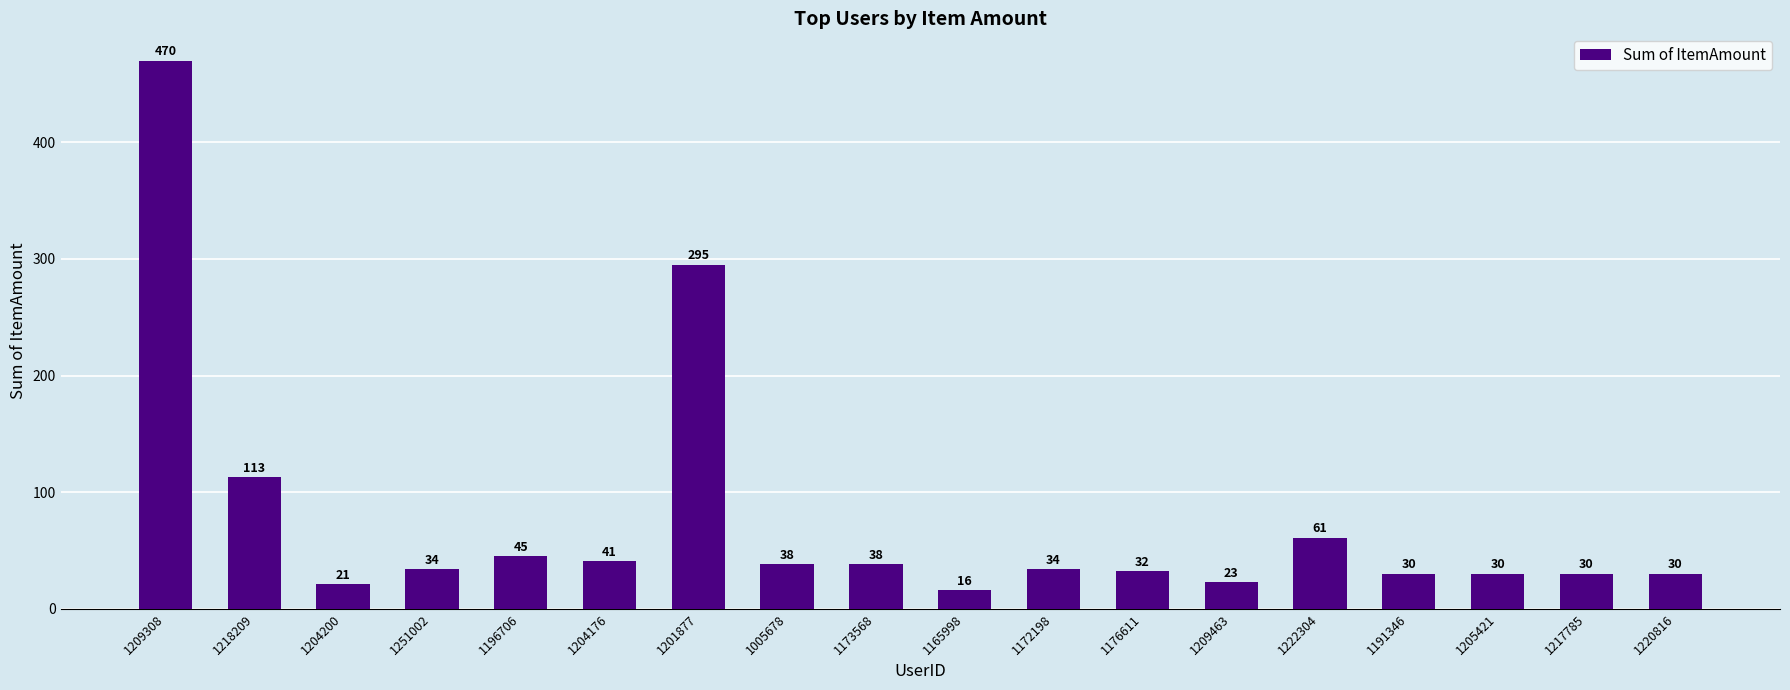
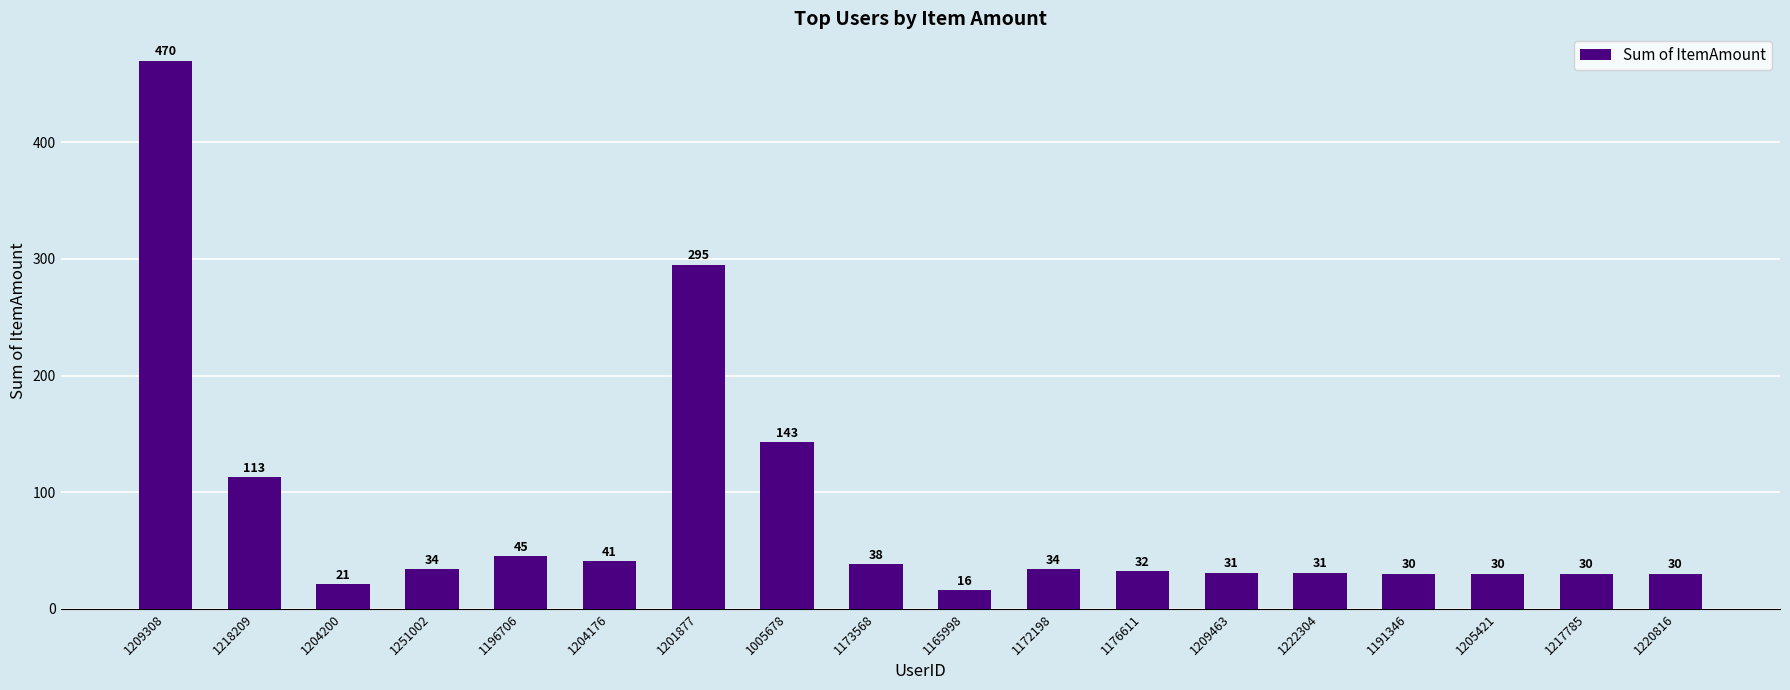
1005678: 38 -> 143
1209463: 23 -> 31
1222304: 61 -> 31
